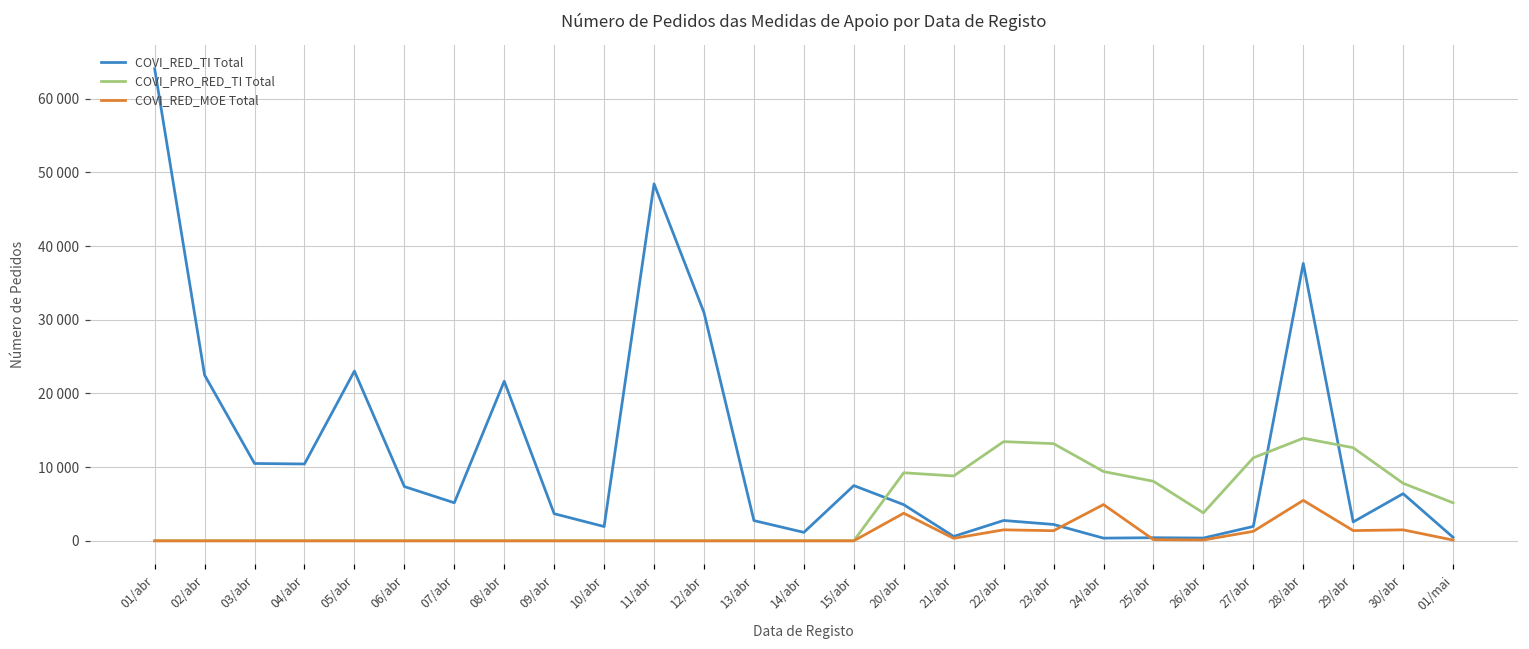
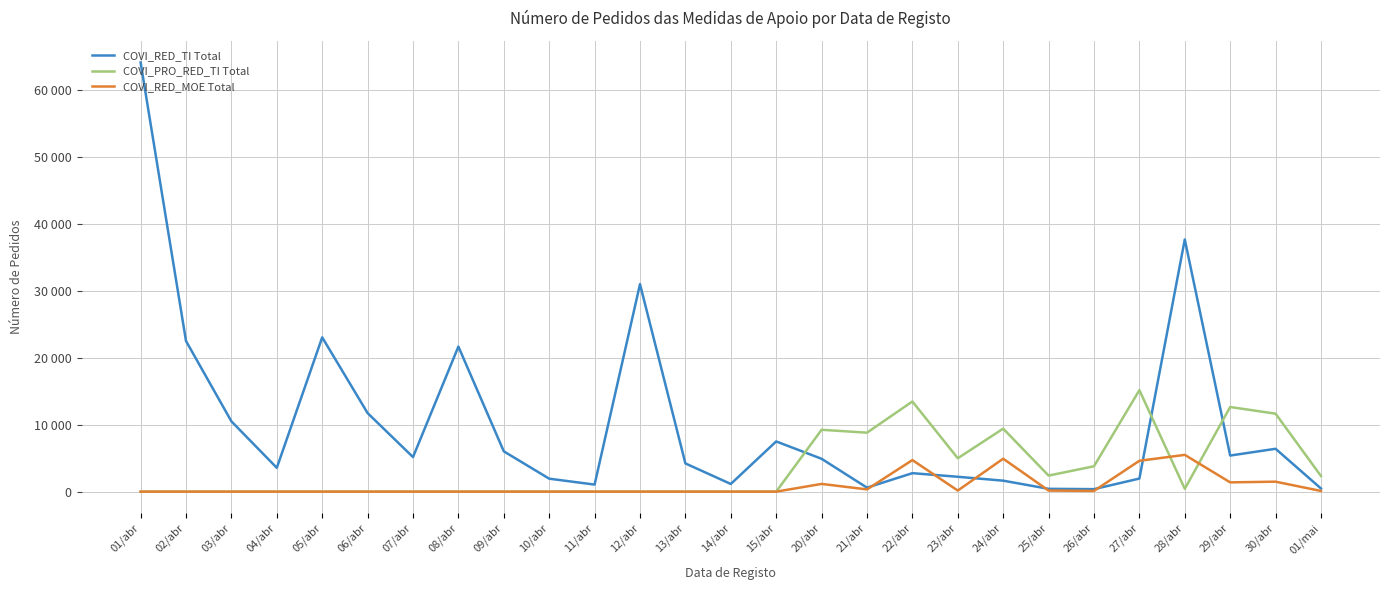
COVI_RED_TI Total, 04/abr: 10000 -> 4000
COVI_RED_TI Total, 06/abr: 7000 -> 12000
COVI_RED_TI Total, 09/abr: 4000 -> 6000
COVI_RED_TI Total, 11/abr: 48000 -> 1000
COVI_RED_TI Total, 13/abr: 3000 -> 4000
COVI_RED_MOE Total, 20/abr: 4000 -> 1000
COVI_RED_MOE Total, 22/abr: 1000 -> 5000
COVI_PRO_RED_TI Total, 23/abr: 13000 -> 5000
COVI_RED_MOE Total, 23/abr: 1000 -> 0
COVI_RED_TI Total, 24/abr: 0 -> 2000
COVI_PRO_RED_TI Total, 25/abr: 8000 -> 2000
COVI_PRO_RED_TI Total, 27/abr: 11000 -> 15000
COVI_RED_MOE Total, 27/abr: 1000 -> 5000
COVI_PRO_RED_TI Total, 28/abr: 14000 -> 0
COVI_RED_TI Total, 29/abr: 3000 -> 5000
COVI_PRO_RED_TI Total, 30/abr: 8000 -> 12000
COVI_PRO_RED_TI Total, 01/mai: 5000 -> 2000
